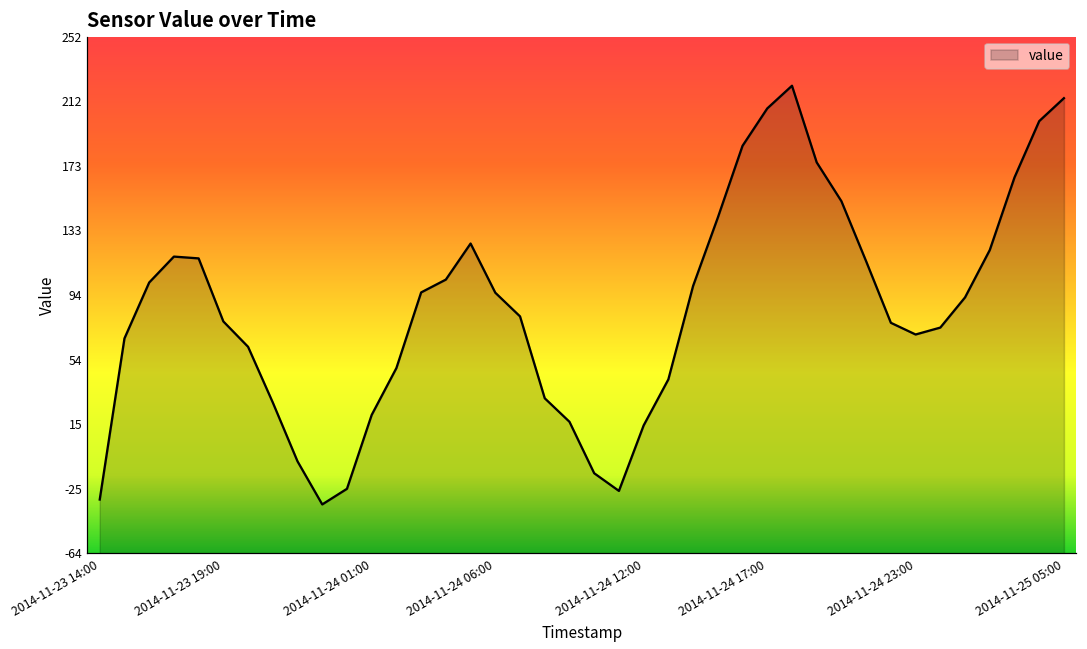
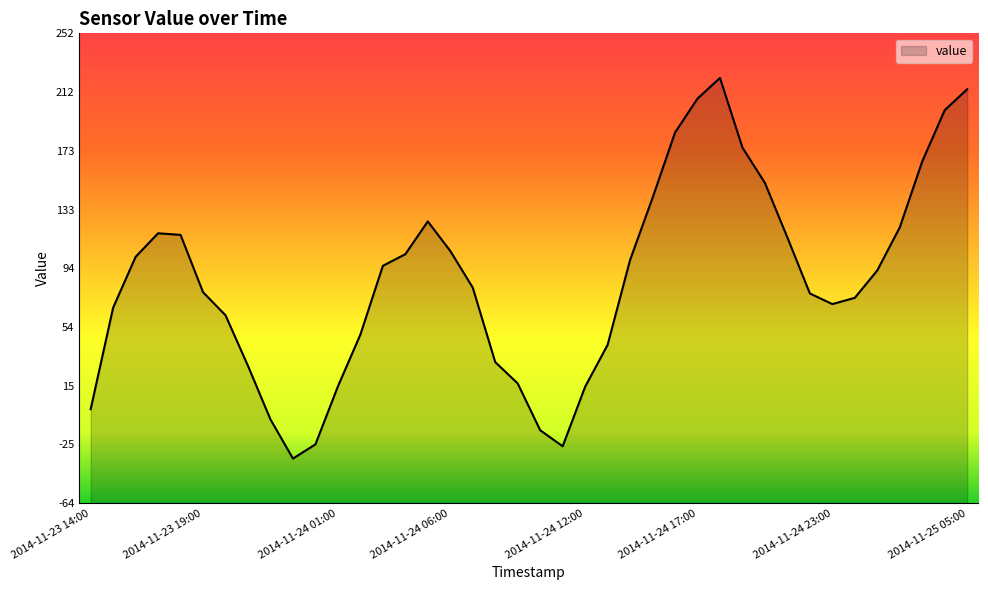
2014-11-23 14:00: -31 -> -1
2014-11-24 01:00: 20 -> 14
2014-11-24 06:00: 95 -> 105
